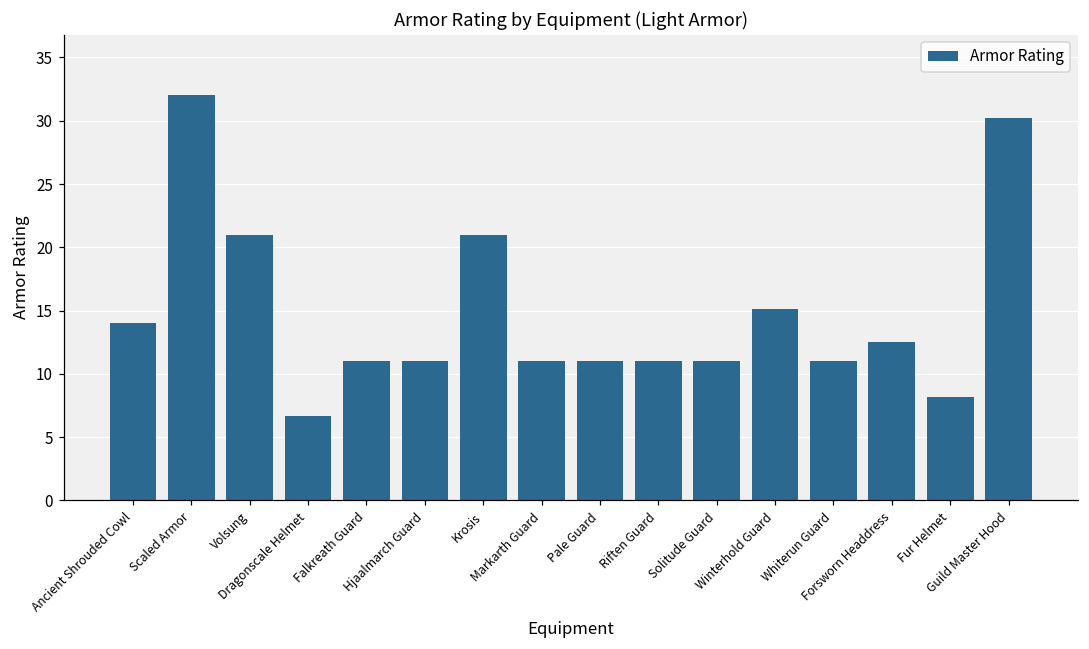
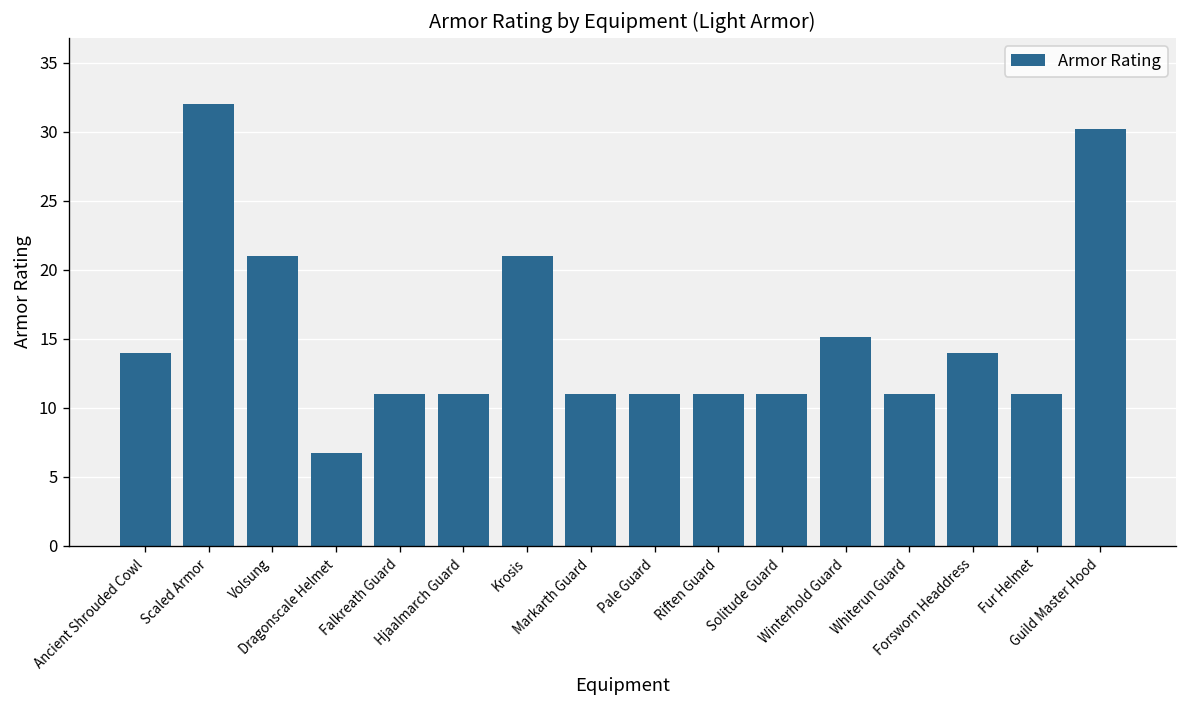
Forsworn Headdress: 12.5 -> 14.0
Fur Helmet: 8.2 -> 11.0
